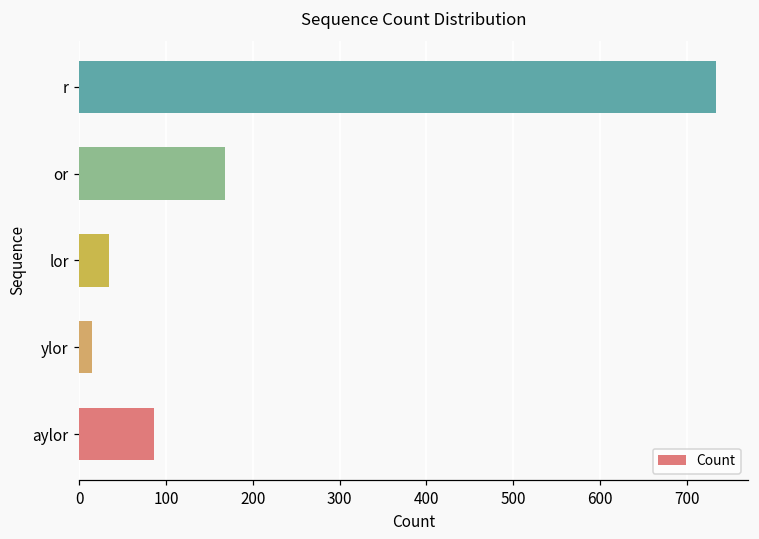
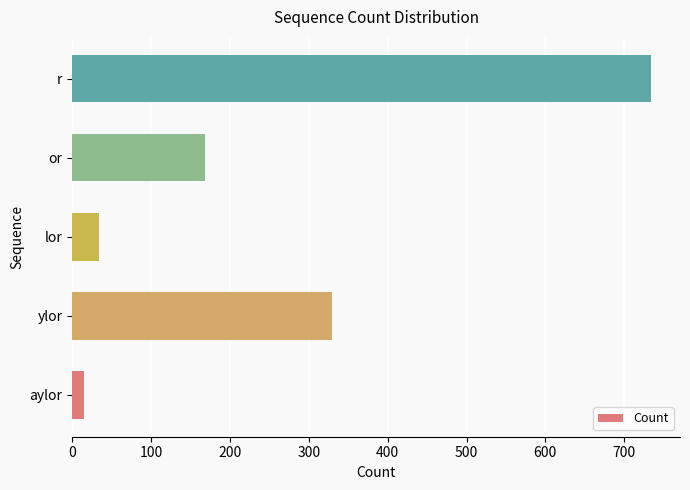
ylor: 20 -> 330
aylor: 90 -> 20
